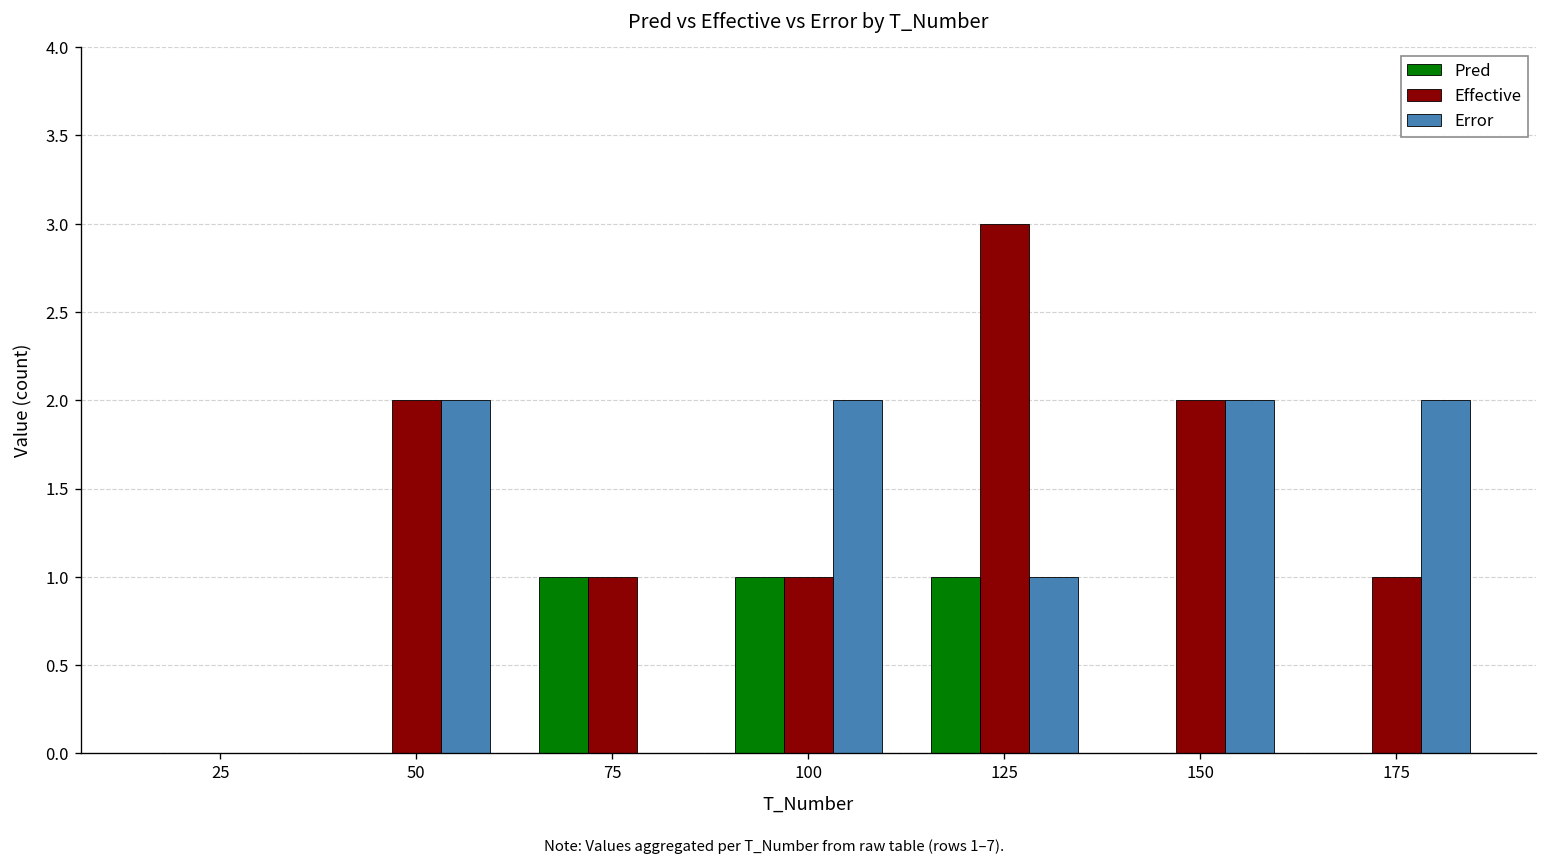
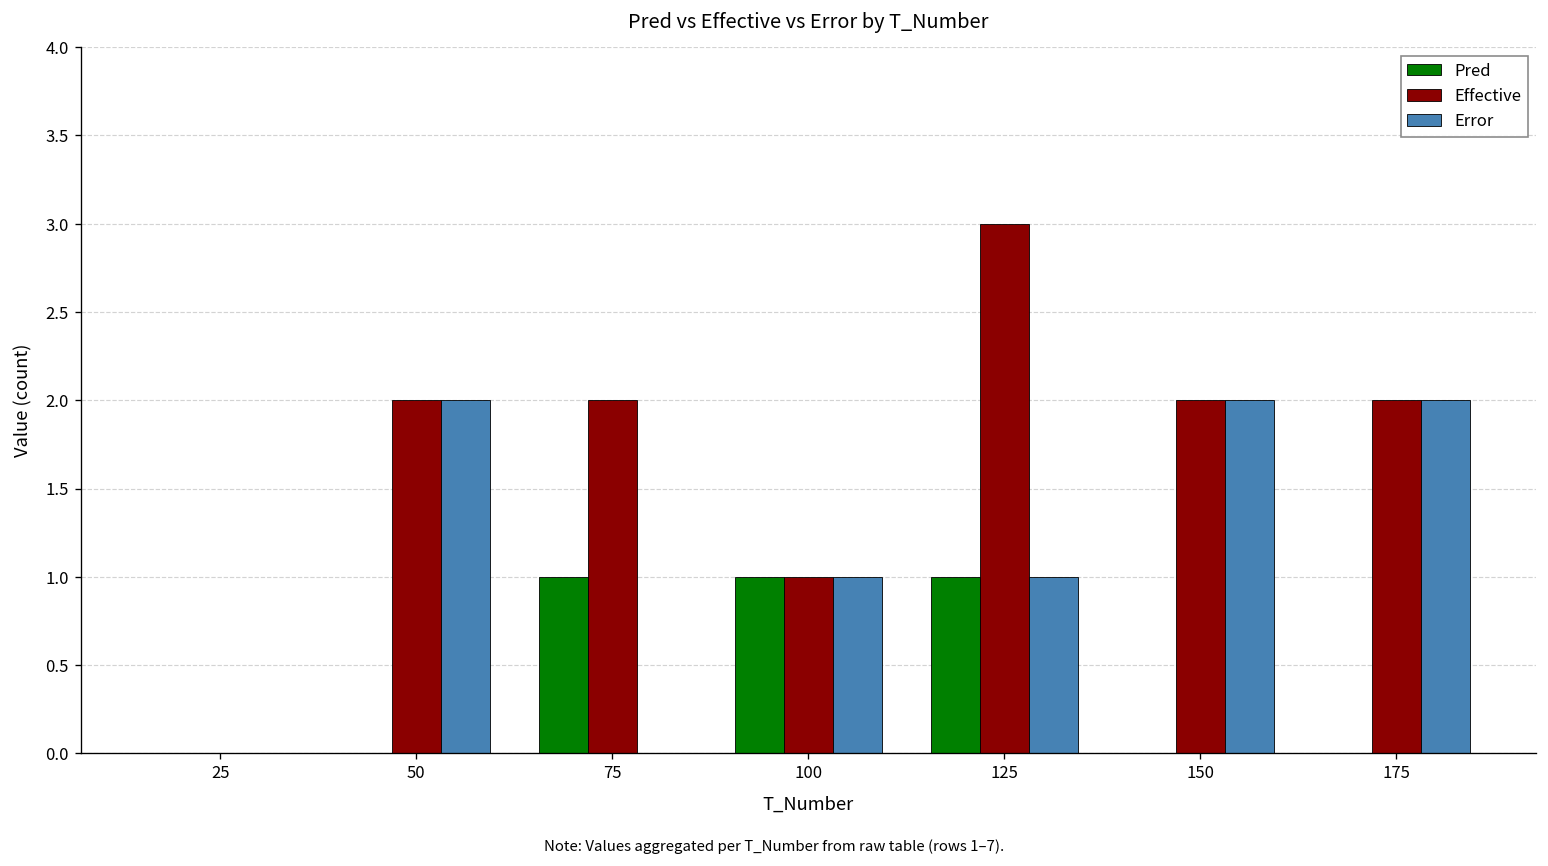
Effective, 75: 1 -> 2
Error, 100: 2 -> 1
Effective, 175: 1 -> 2
